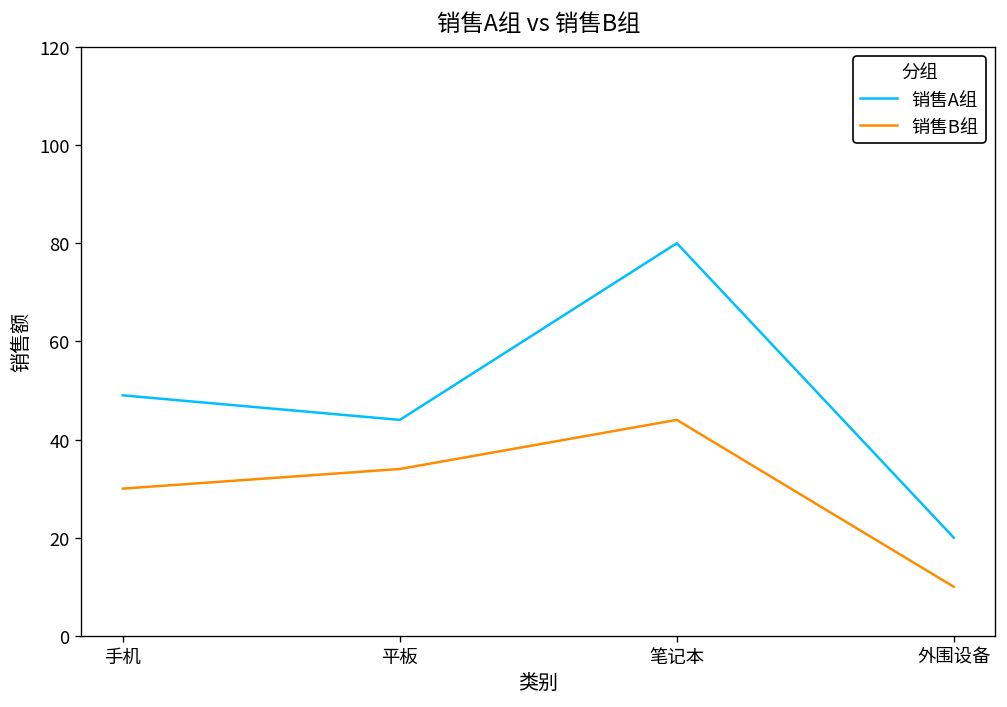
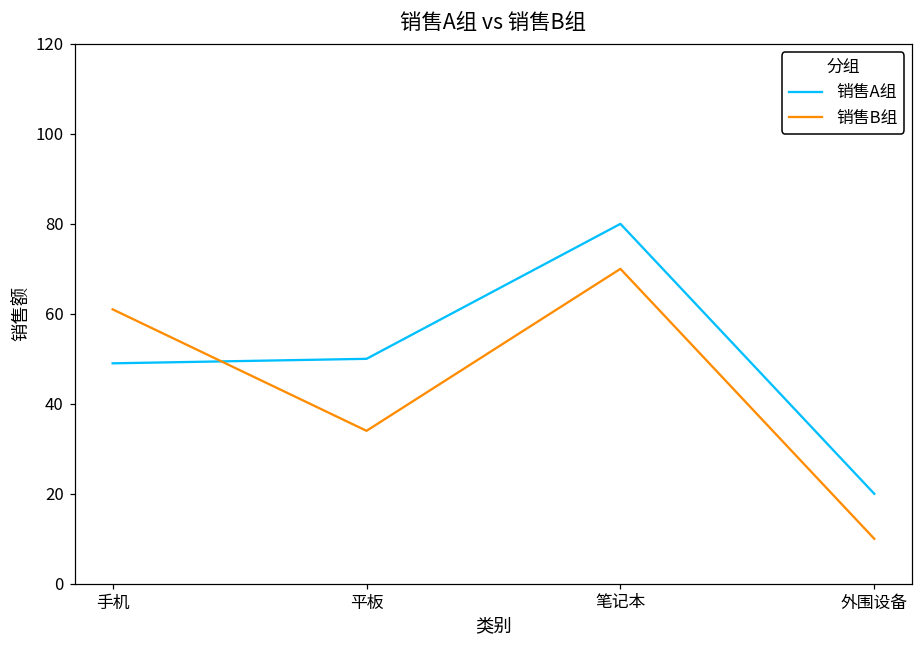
销售B组, 手机: 30 -> 61
销售A组, 平板: 44 -> 50
销售B组, 笔记本: 44 -> 70
